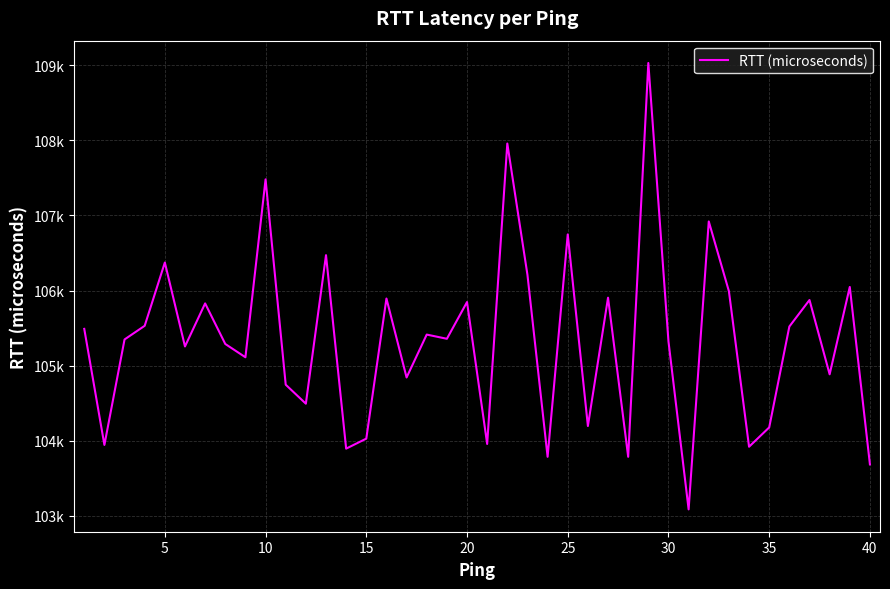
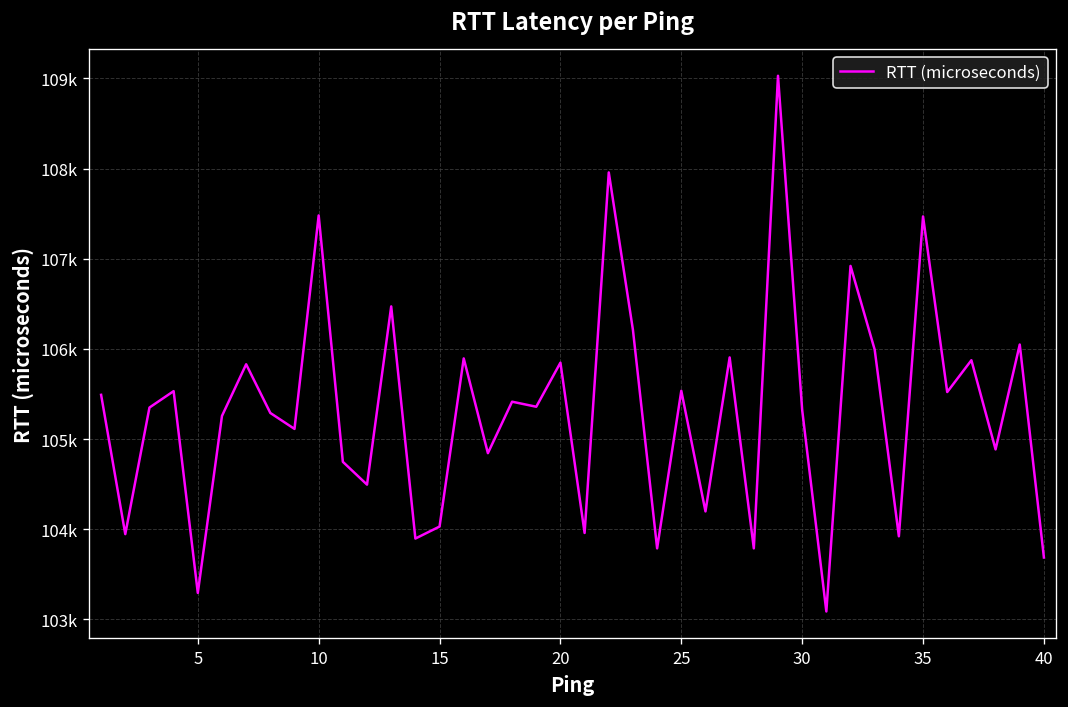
5: 106400 -> 103300
25: 106700 -> 105500
35: 104200 -> 107500
